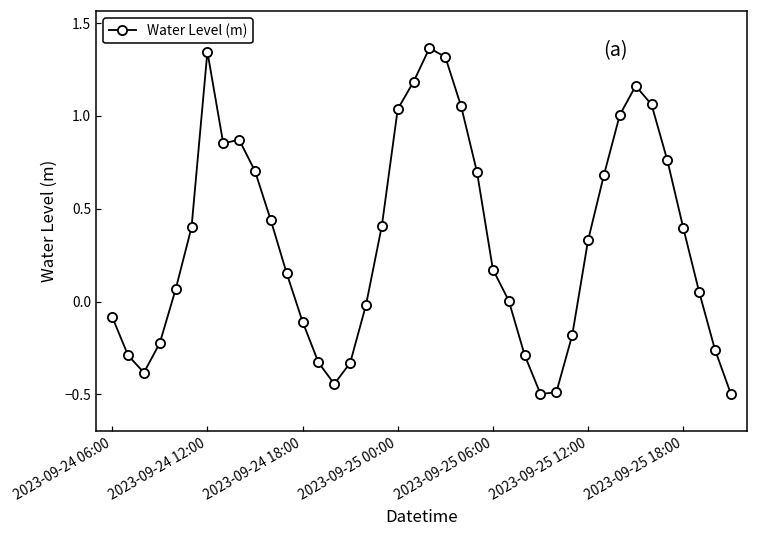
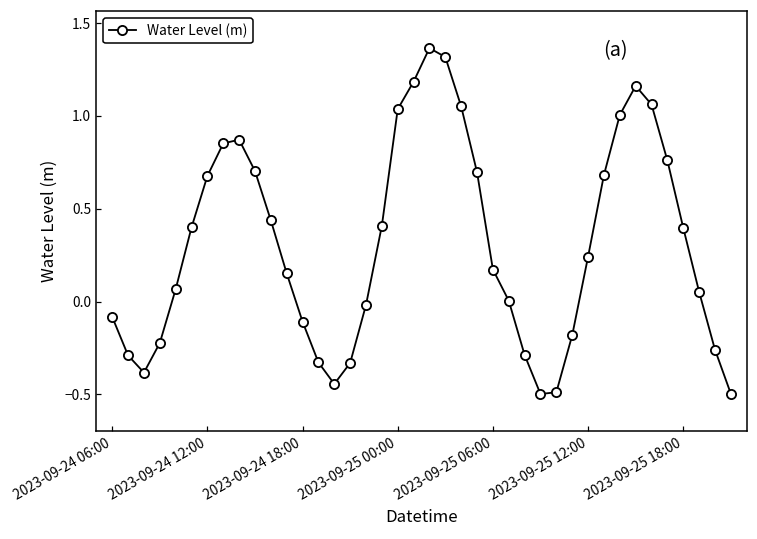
2023-09-24 12:00: 1.35 -> 0.68
2023-09-25 12:00: 0.33 -> 0.24
